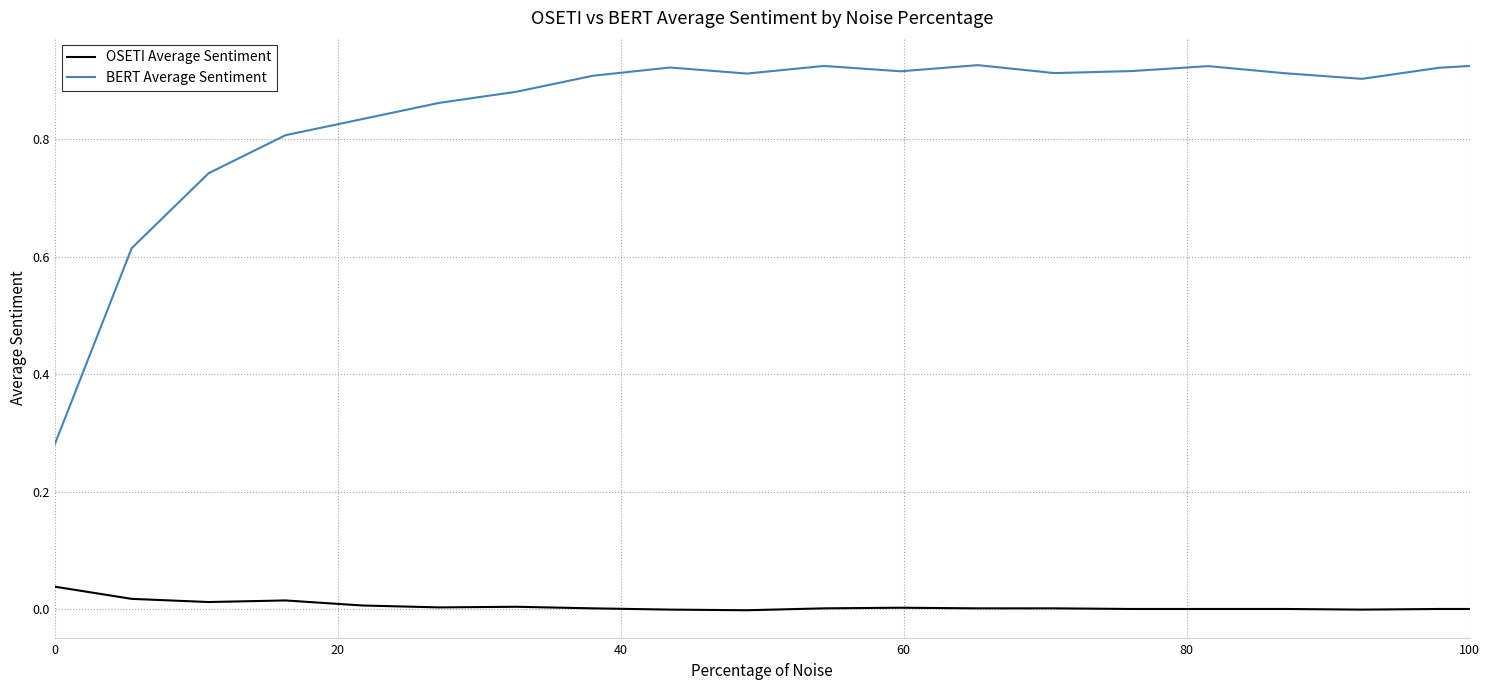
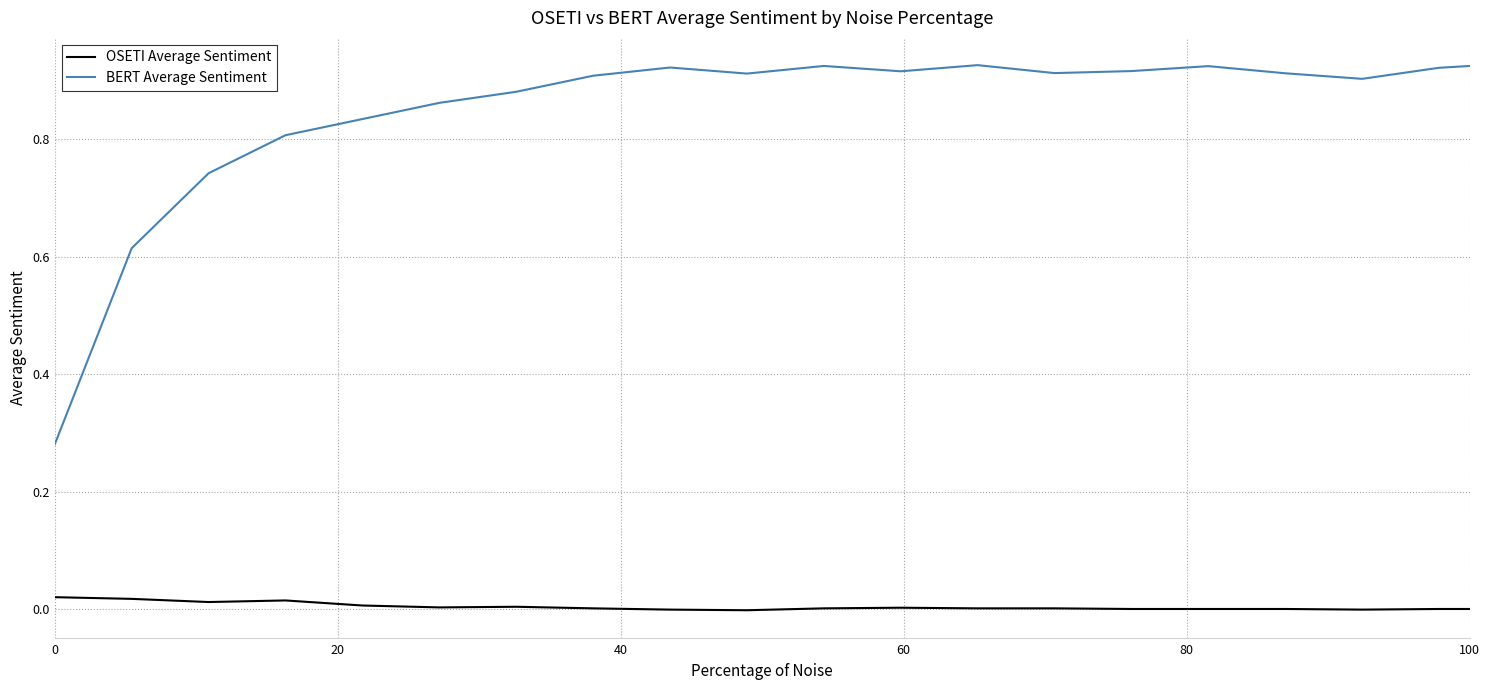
OSETI Average Sentiment, 0: 0.04 -> 0.02
